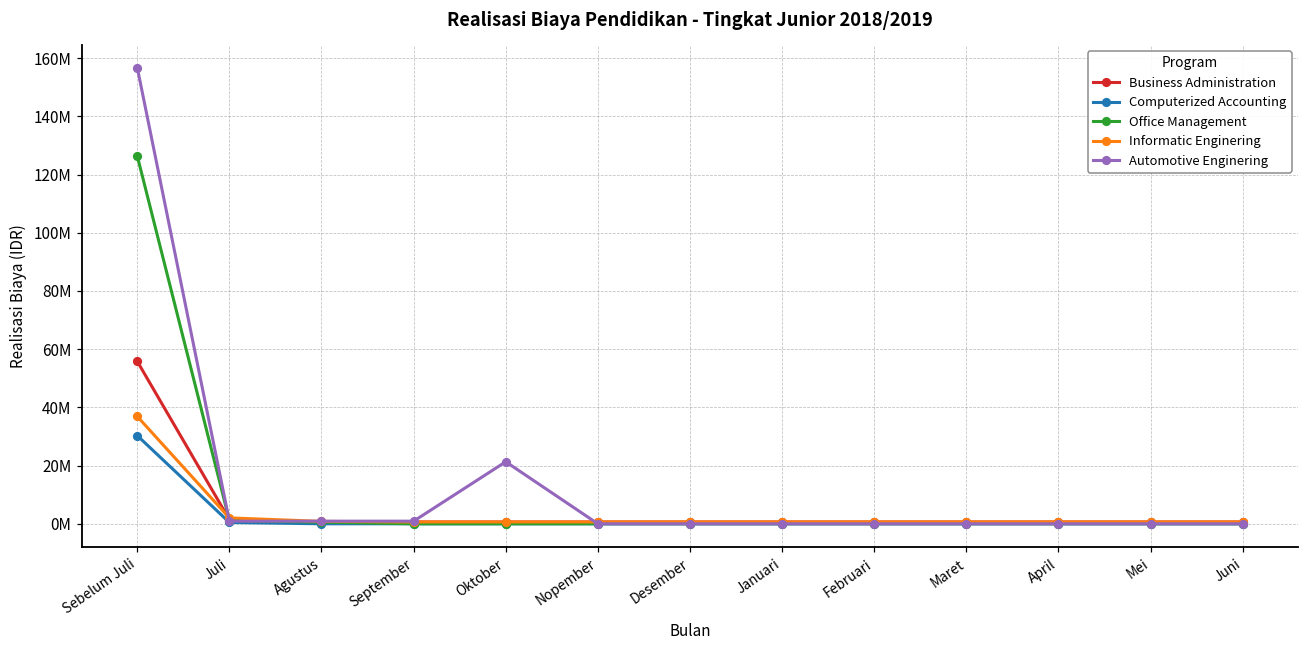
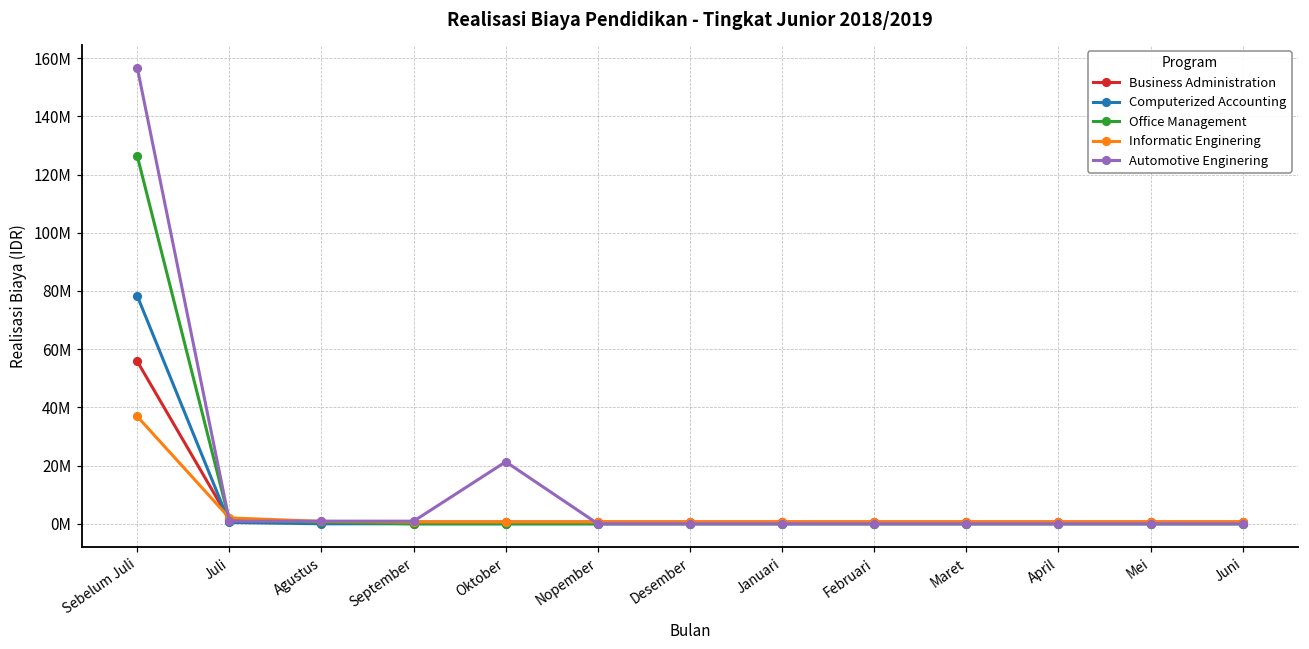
Computerized Accounting, Sebelum Juli: 30000000 -> 78000000
